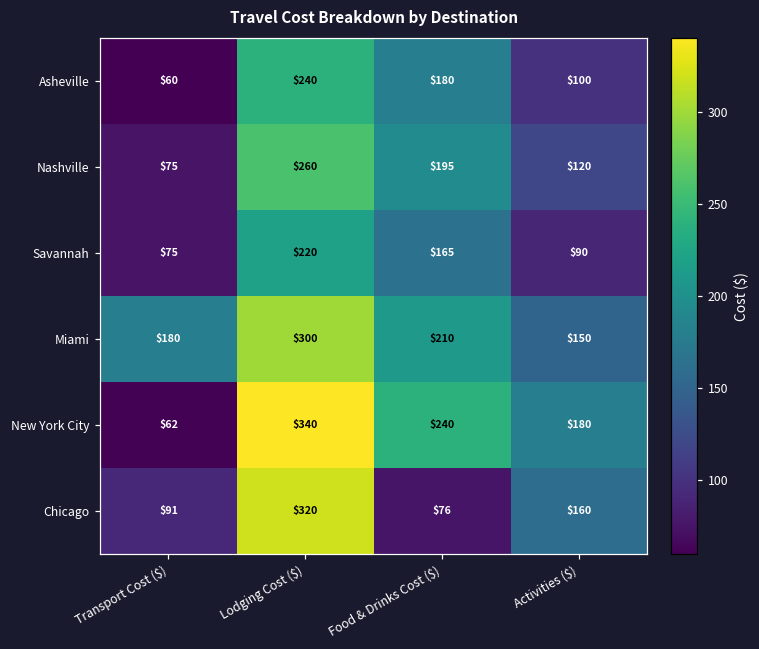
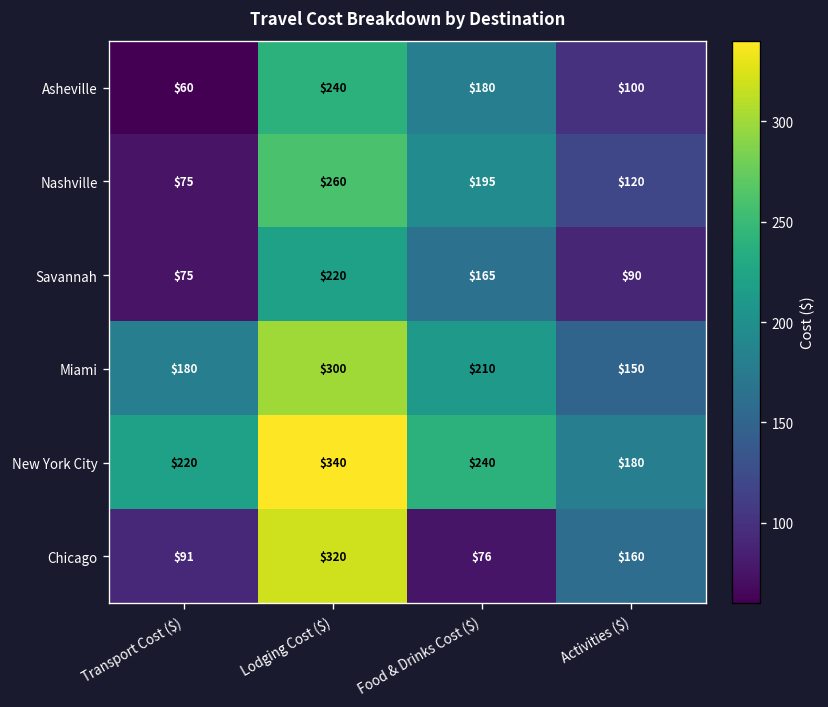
New York City, Transport Cost ($): $62 -> $220
